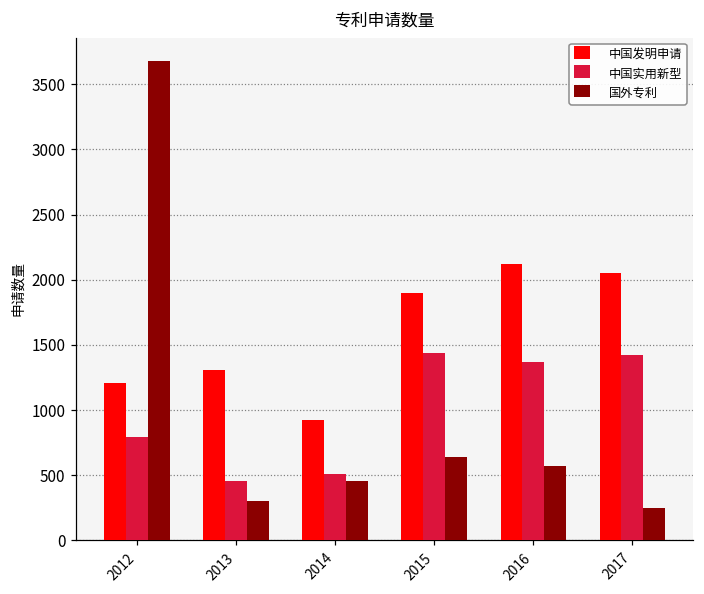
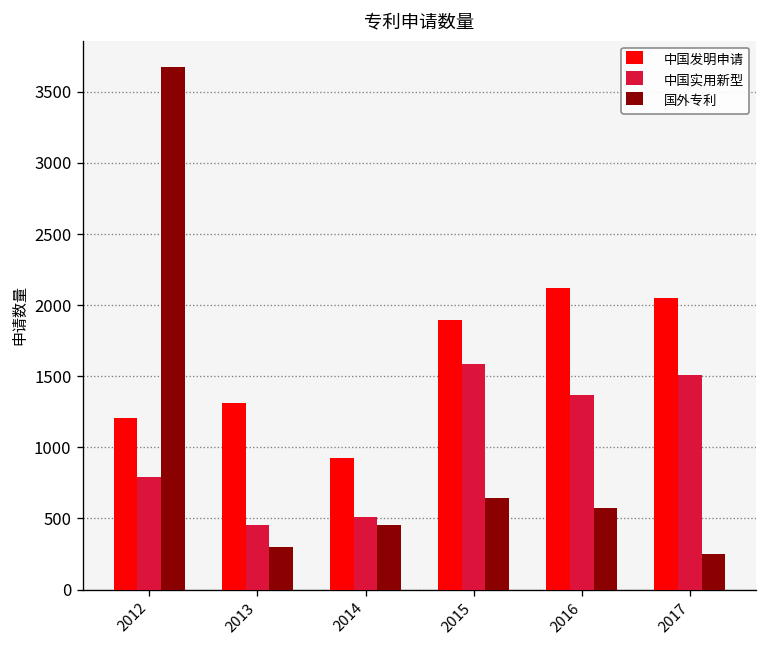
中国实用新型, 2015: 1440 -> 1590
中国实用新型, 2017: 1430 -> 1510
